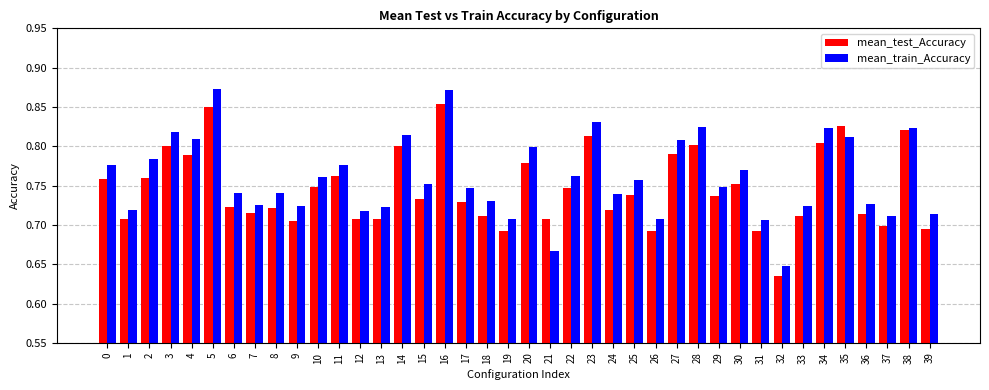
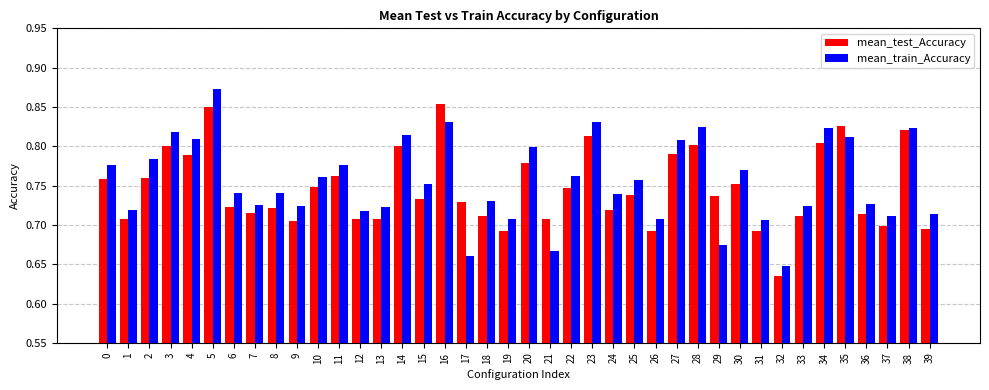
mean_train_Accuracy, 16: 0.87 -> 0.83
mean_train_Accuracy, 17: 0.75 -> 0.66
mean_train_Accuracy, 29: 0.75 -> 0.67
